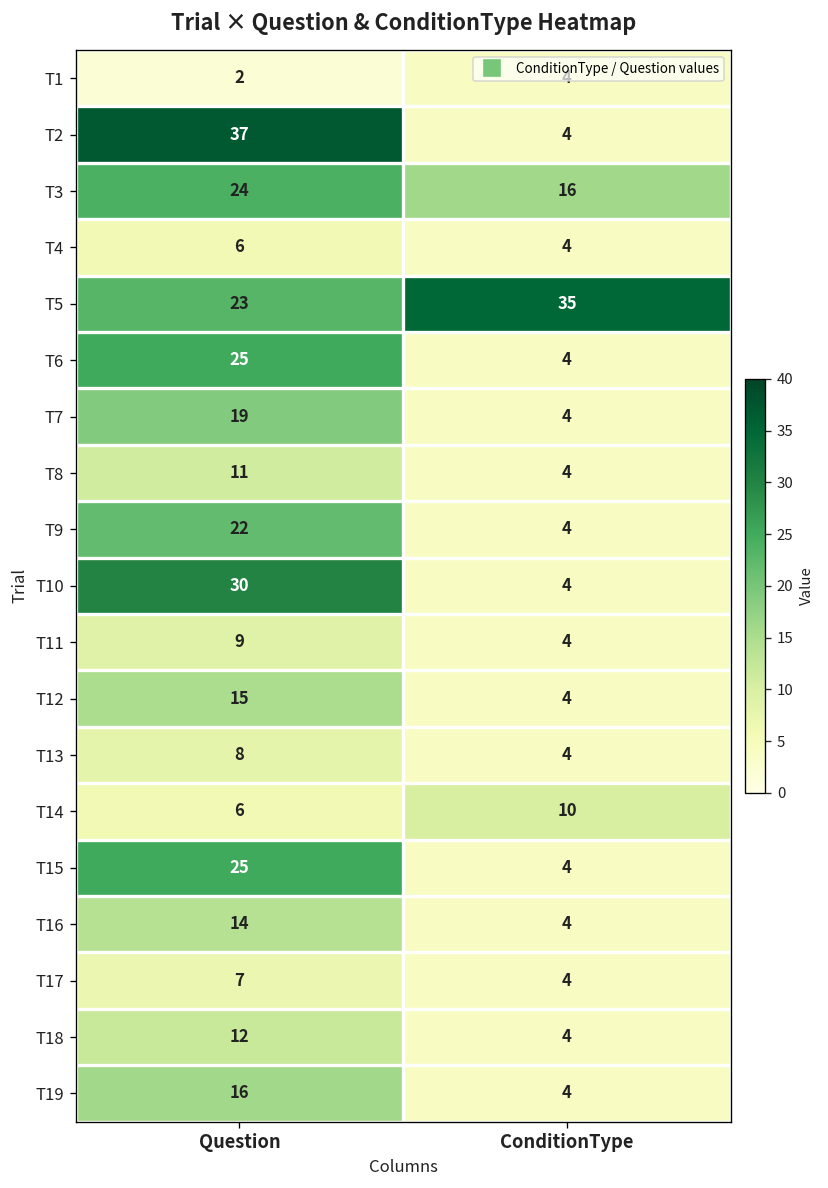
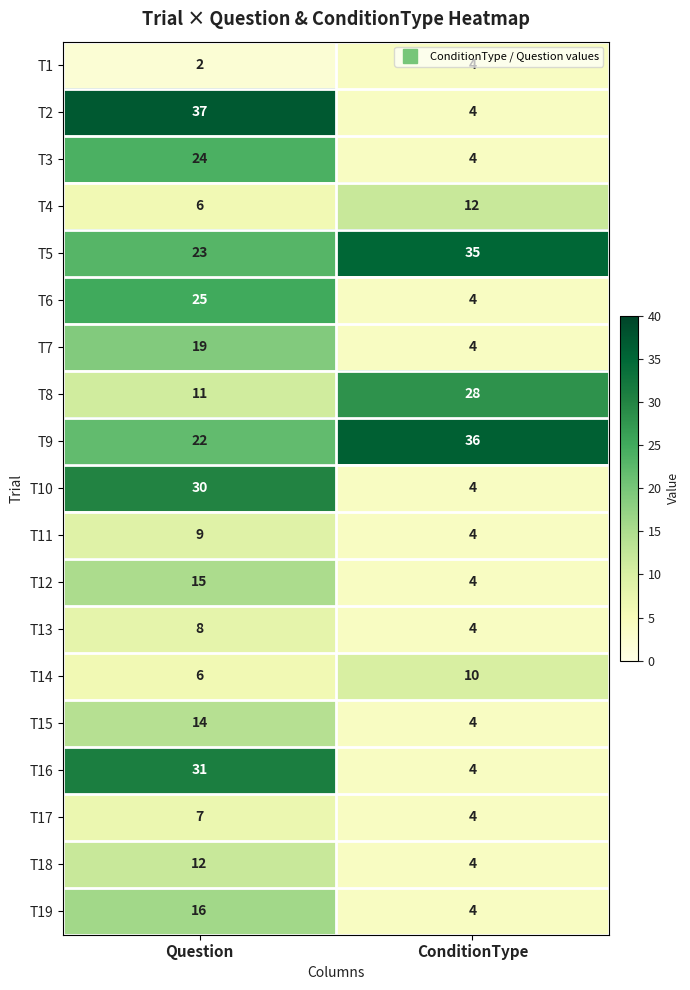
T3, ConditionType: 16 -> 4
T4, ConditionType: 4 -> 12
T8, ConditionType: 4 -> 28
T9, ConditionType: 4 -> 36
T15, Question: 25 -> 14
T16, Question: 14 -> 31
